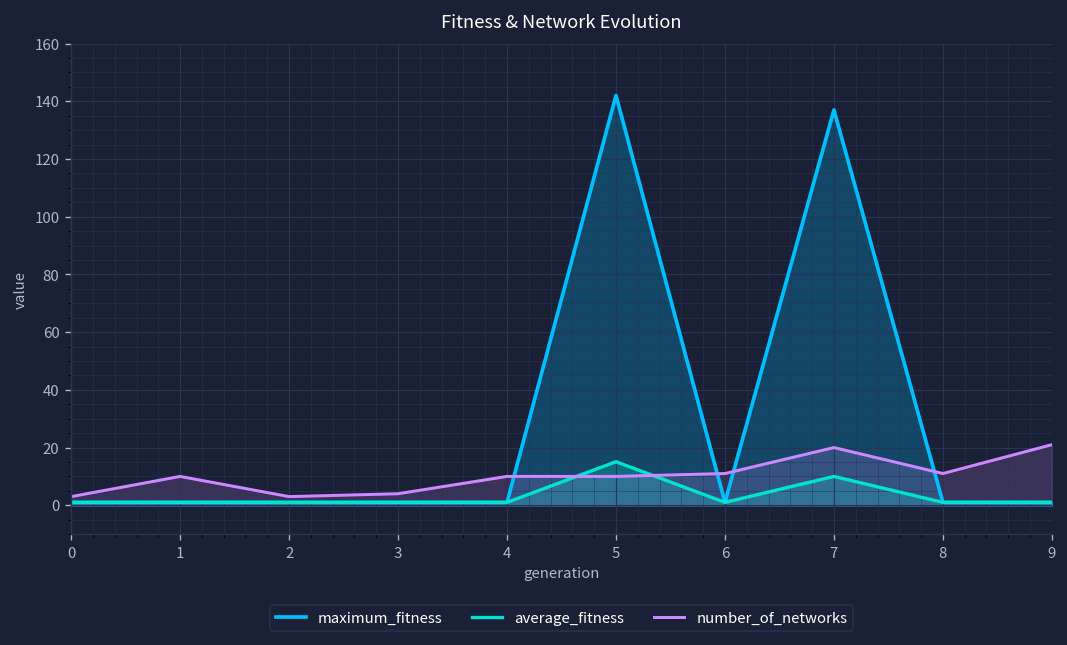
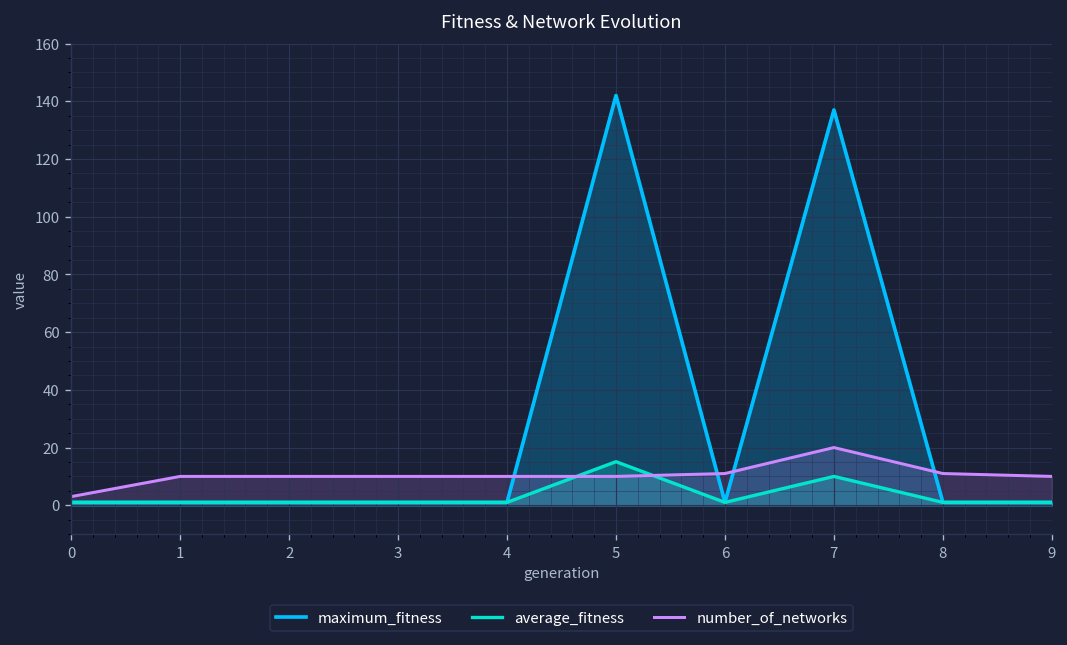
number_of_networks, 2: 3 -> 10
number_of_networks, 3: 4 -> 10
number_of_networks, 9: 21 -> 10
